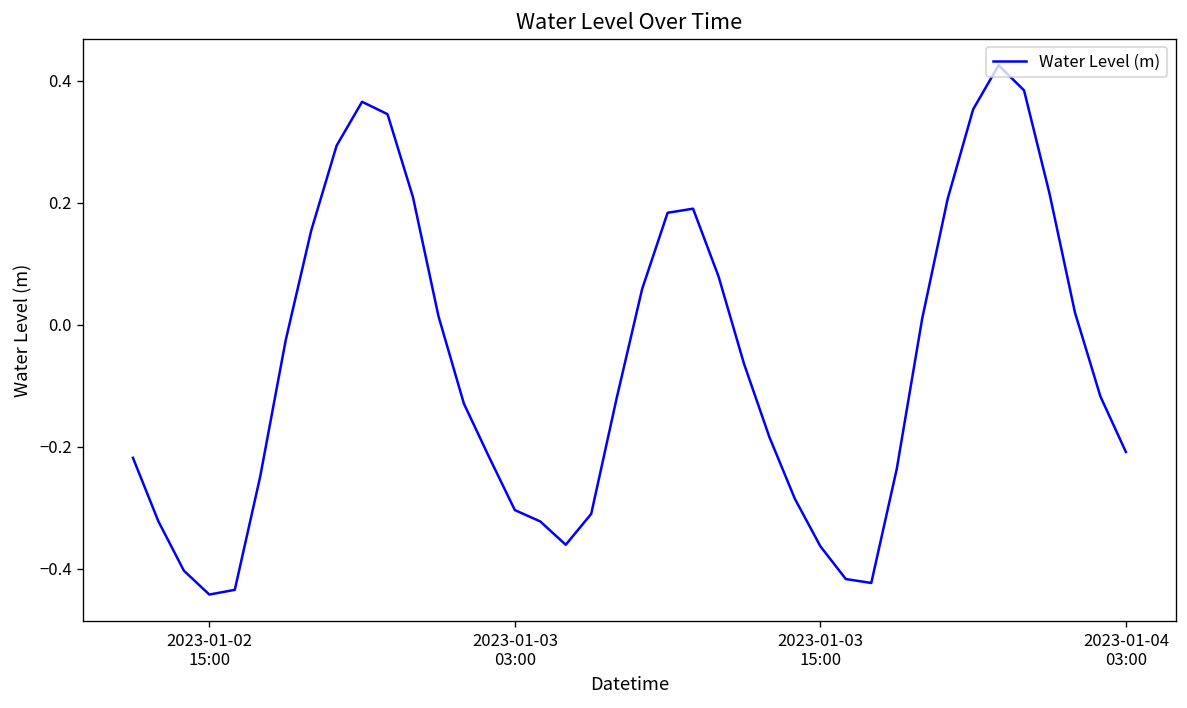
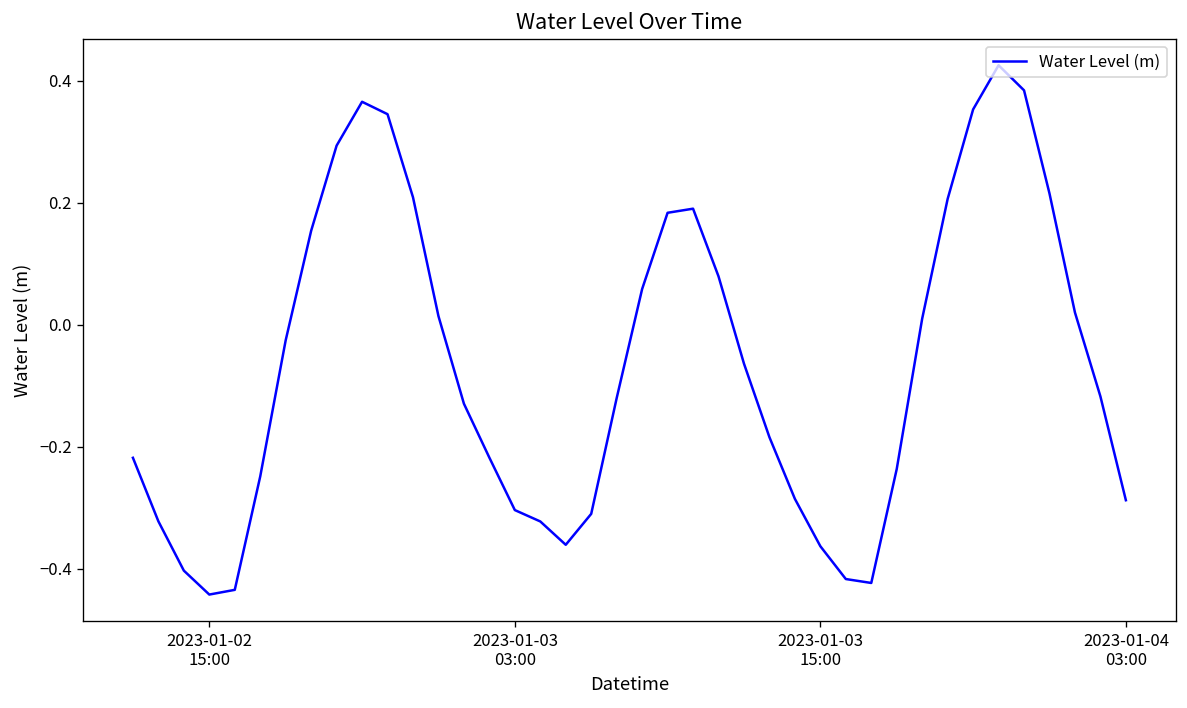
2023-01-04 03:00: -0.21 -> -0.29
